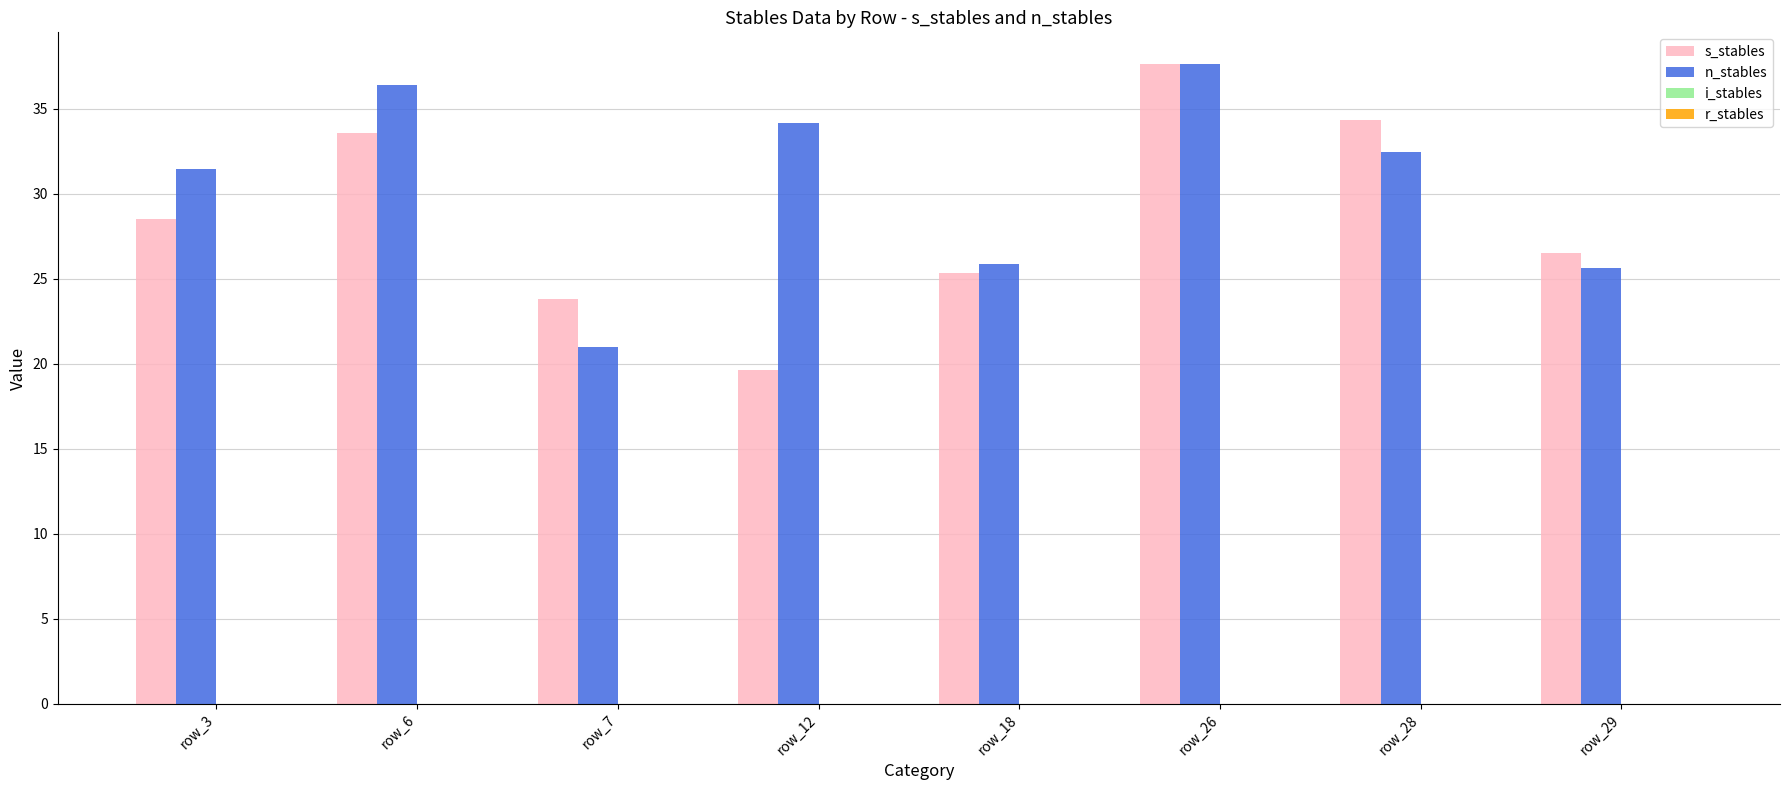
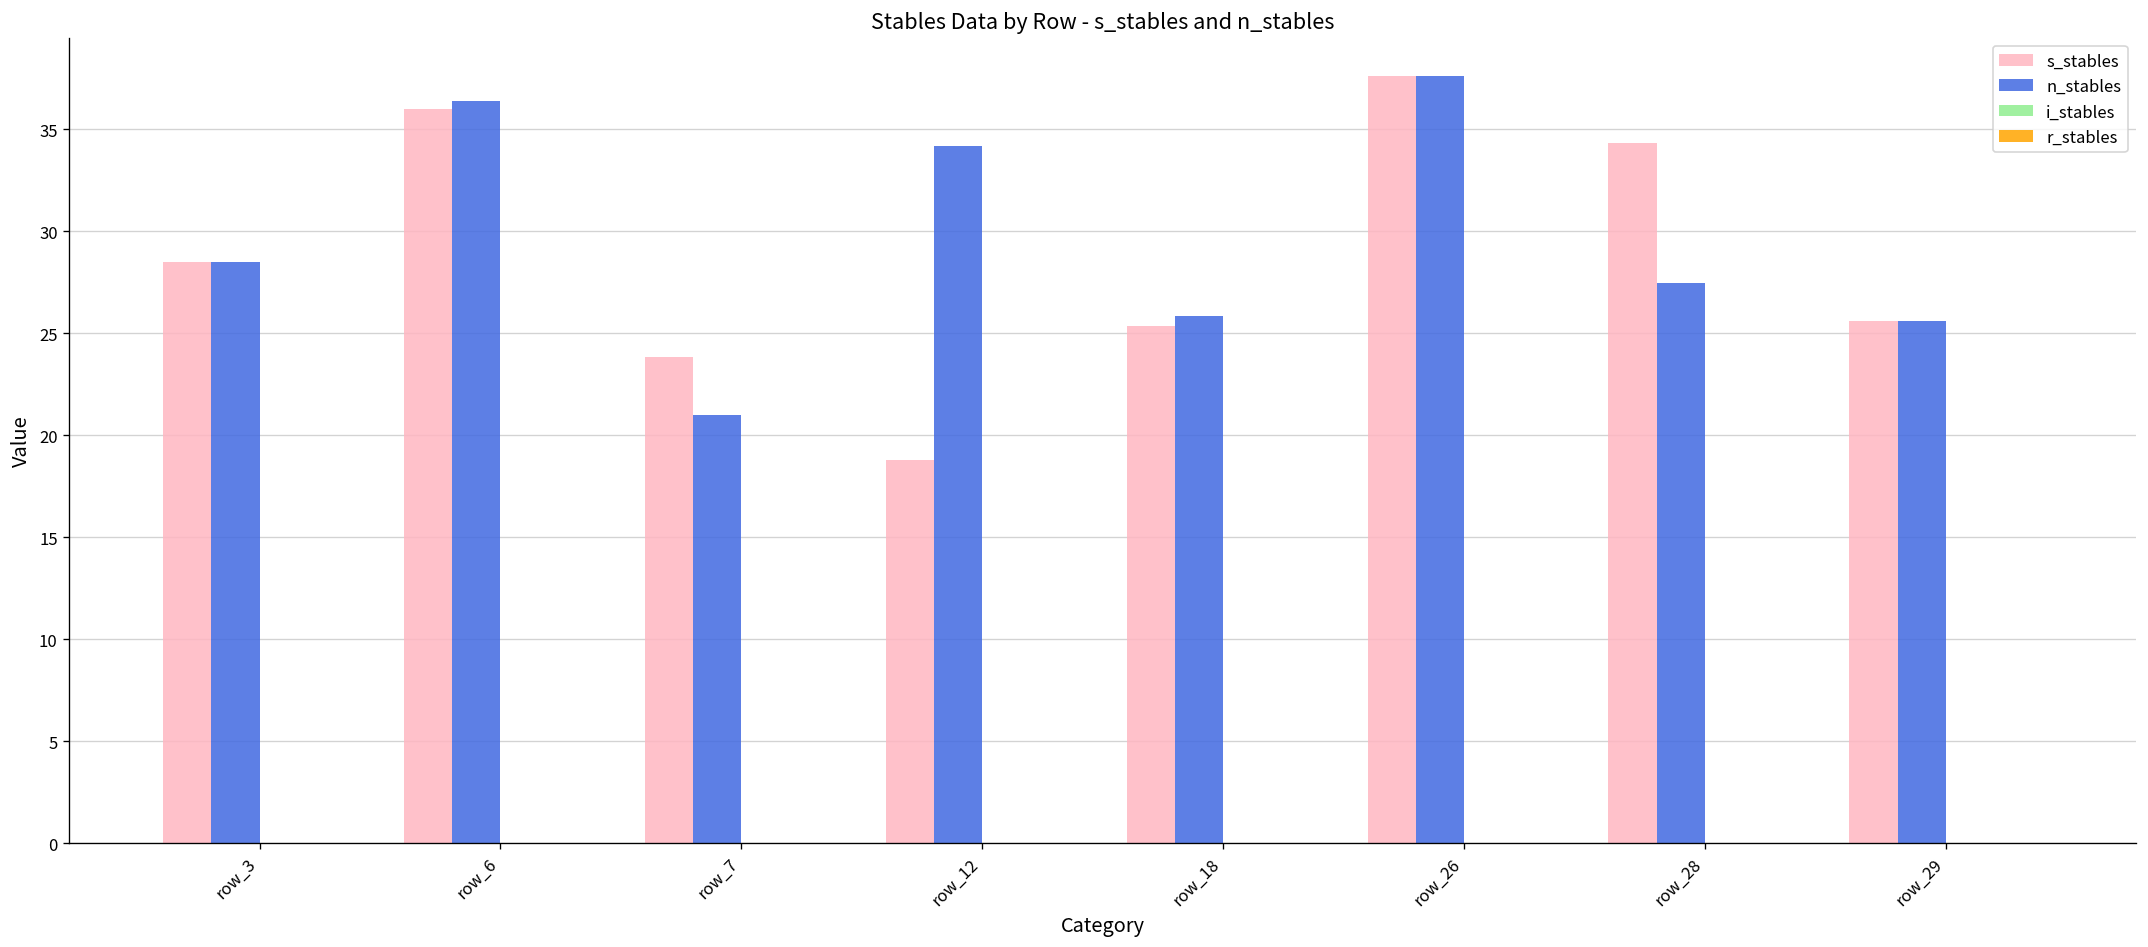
n_stables, row_3: 31.4 -> 28.5
s_stables, row_6: 33.6 -> 36.0
s_stables, row_12: 19.6 -> 18.8
n_stables, row_28: 32.5 -> 27.5
s_stables, row_29: 26.5 -> 25.6
